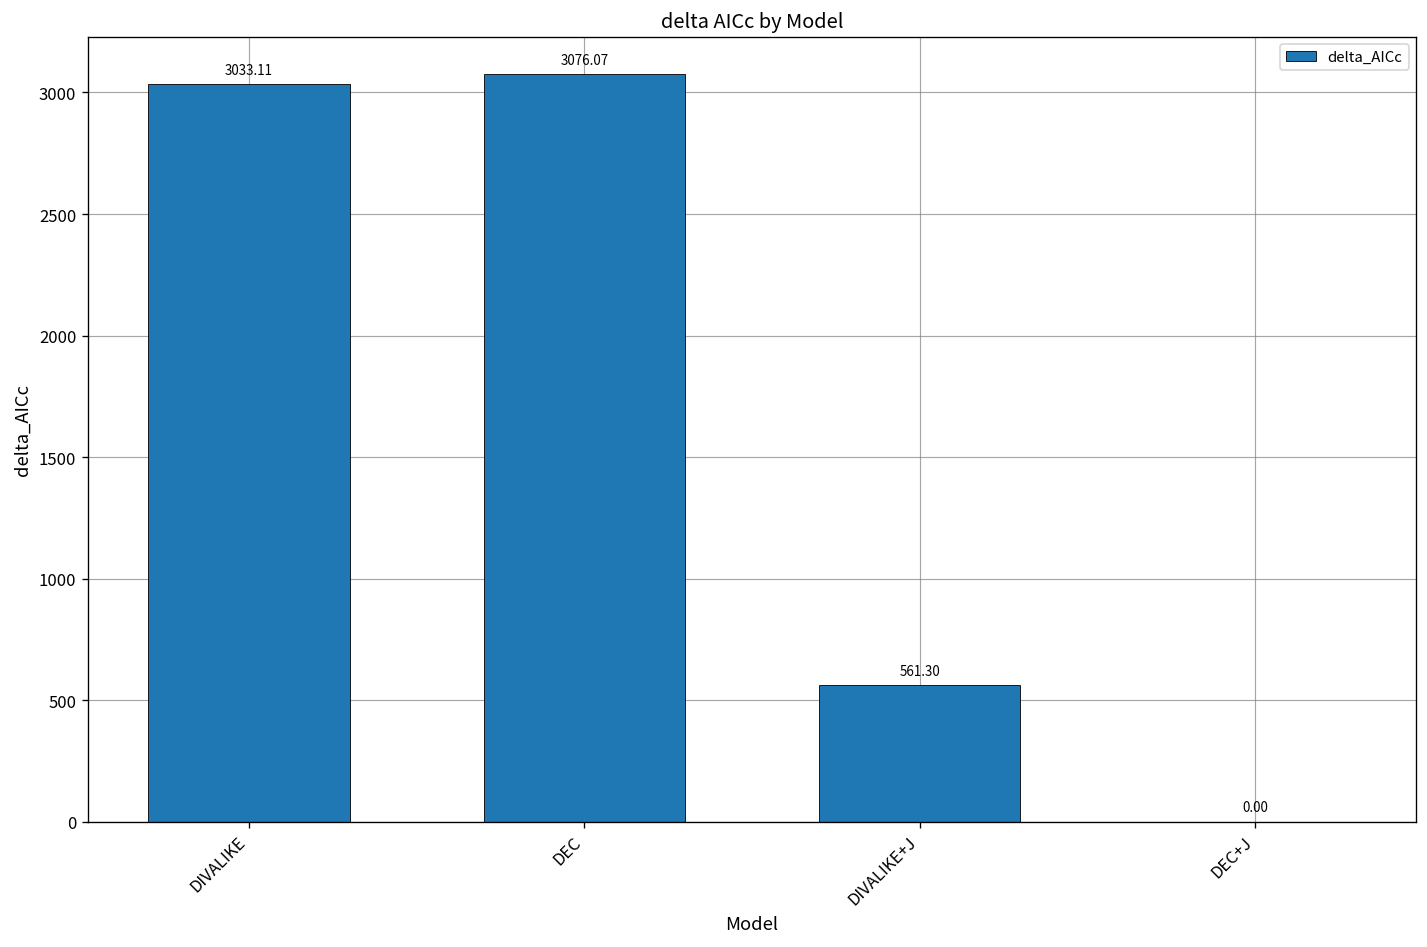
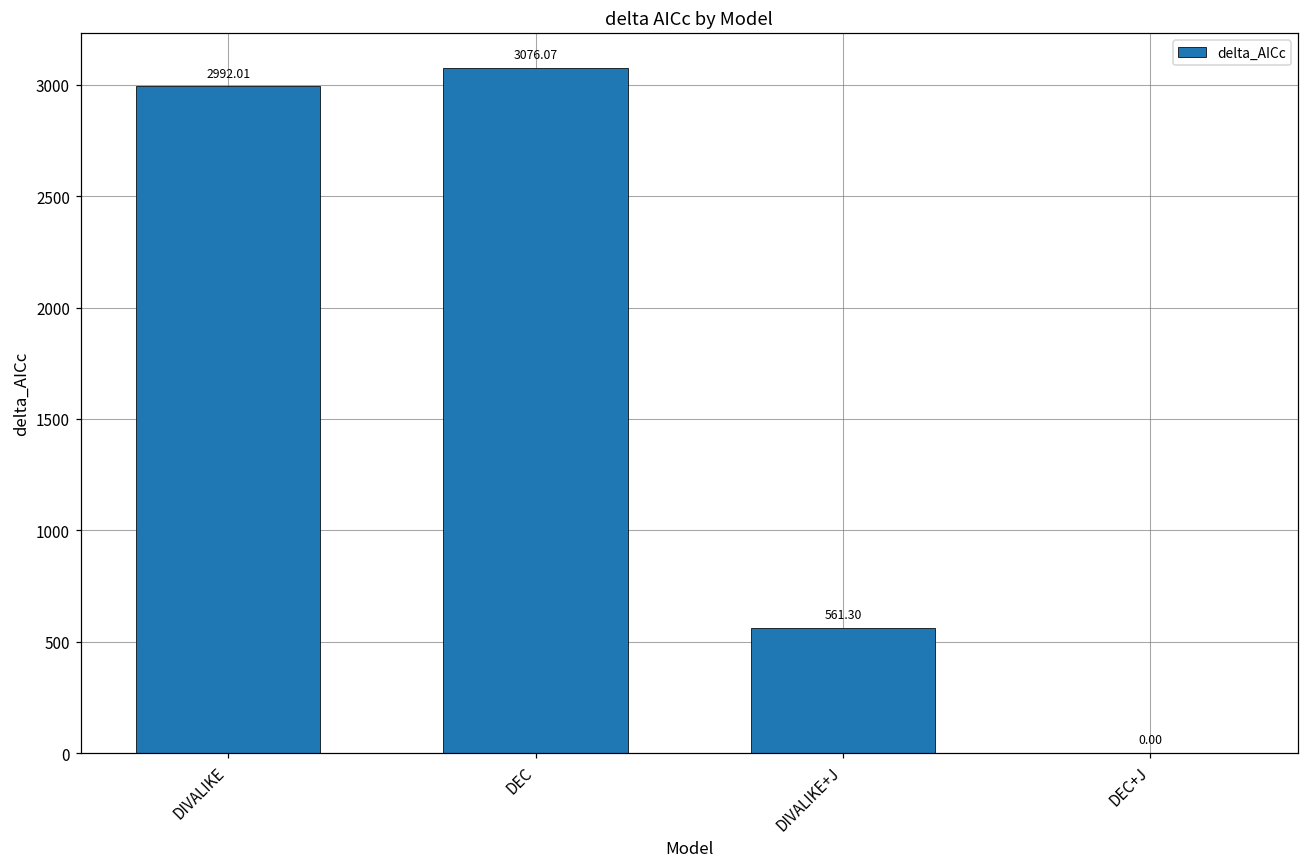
DIVALIKE: 3033.11 -> 2992.01
